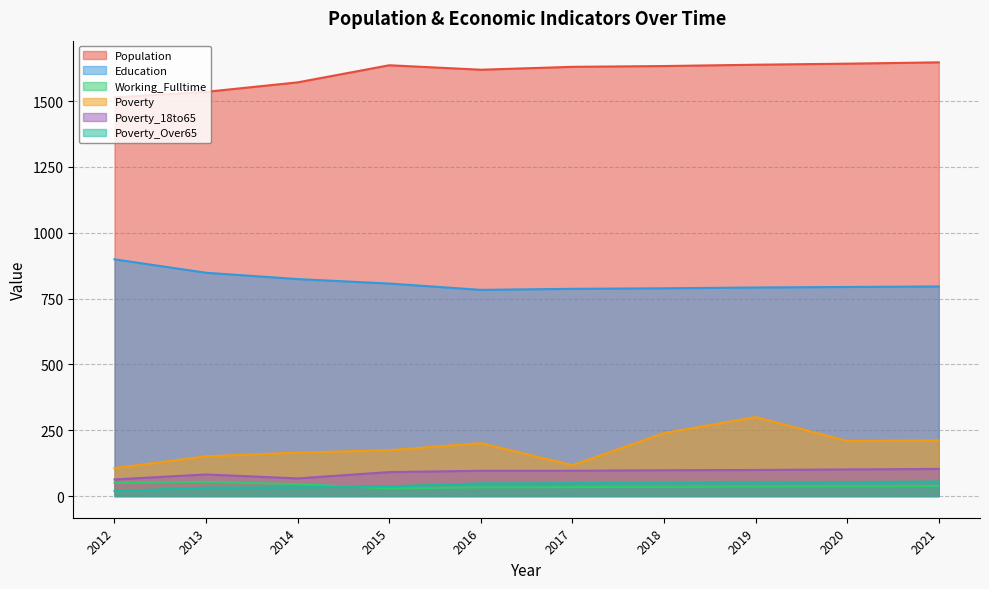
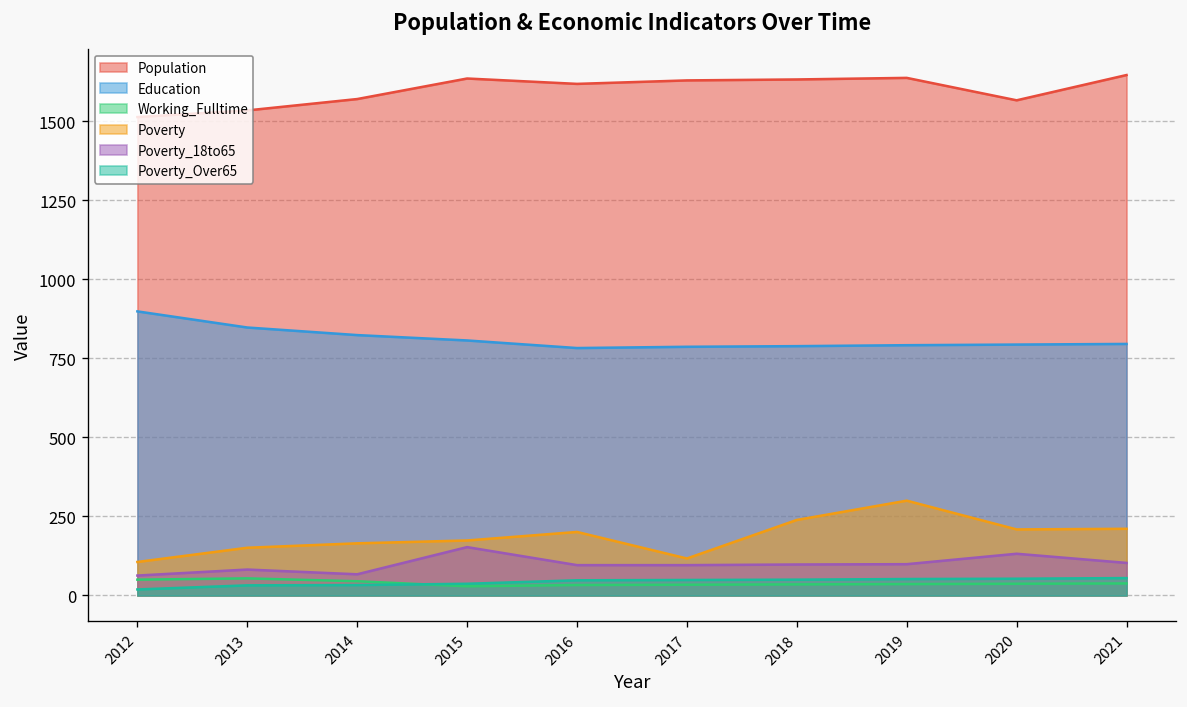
Poverty_18to65, 2015: 90 -> 150
Population, 2020: 1640 -> 1570
Poverty_18to65, 2020: 100 -> 130
